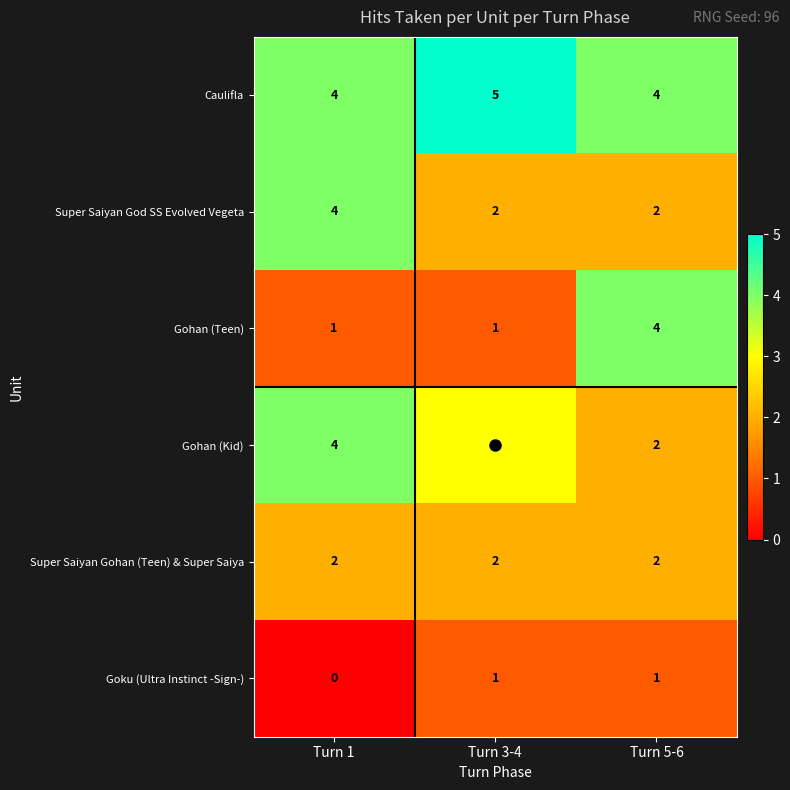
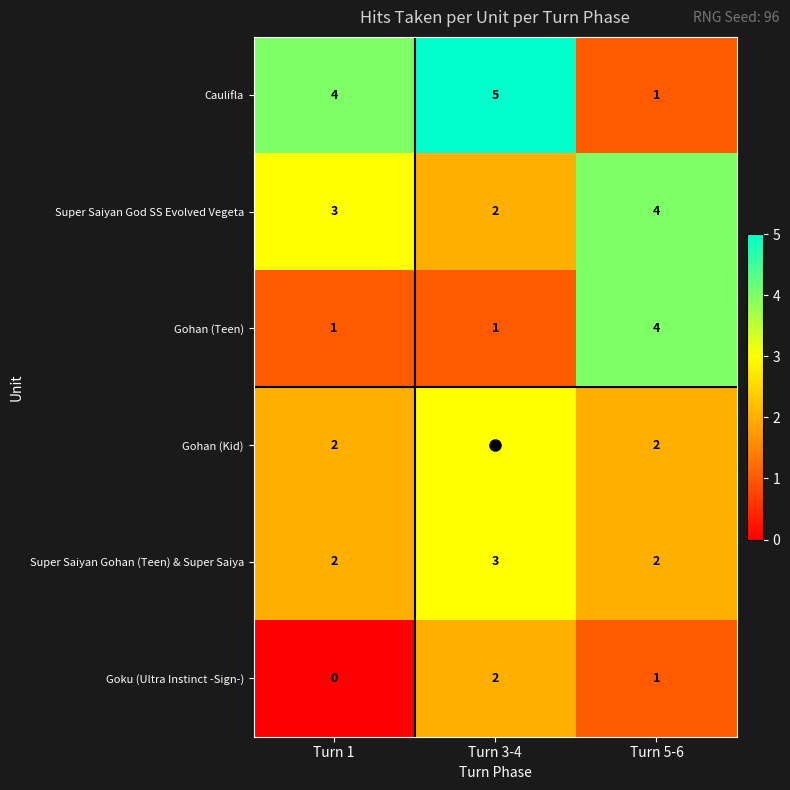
Caulifla, Turn 5-6: 4 -> 1
Super Saiyan God SS Evolved Vegeta, Turn 1: 4 -> 3
Super Saiyan God SS Evolved Vegeta, Turn 5-6: 2 -> 4
Gohan (Kid), Turn 1: 4 -> 2
Super Saiyan Gohan (Teen) & Super Saiya, Turn 3-4: 2 -> 3
Goku (Ultra Instinct -Sign-), Turn 3-4: 1 -> 2
